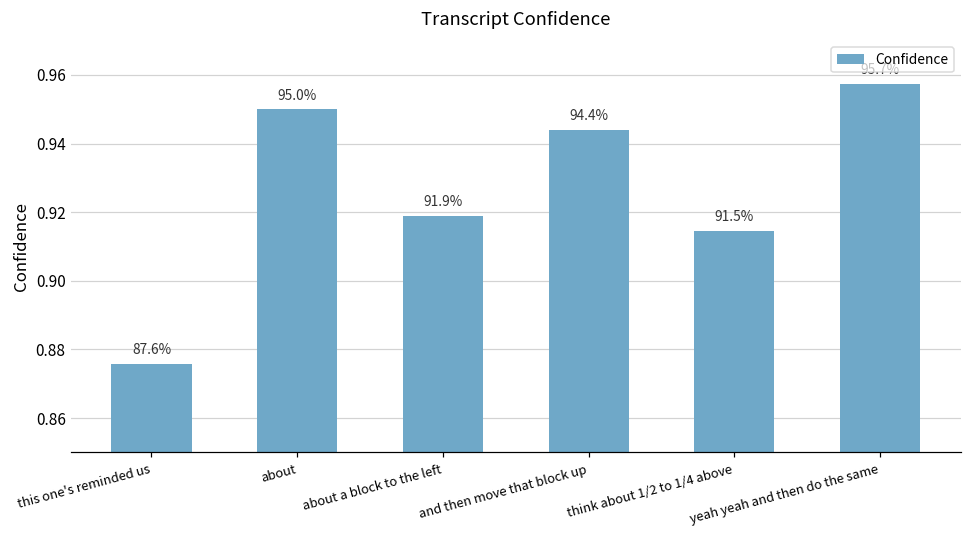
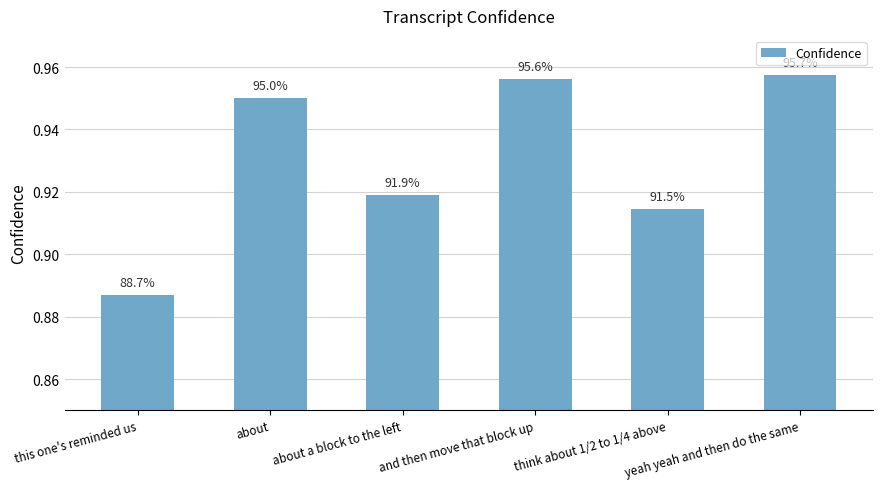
this one's reminded us: 87.6% -> 88.7%
and then move that block up: 94.4% -> 95.6%
